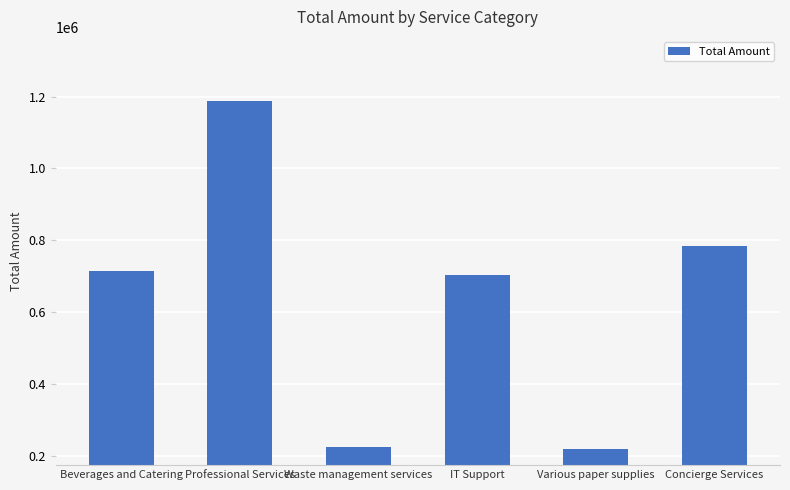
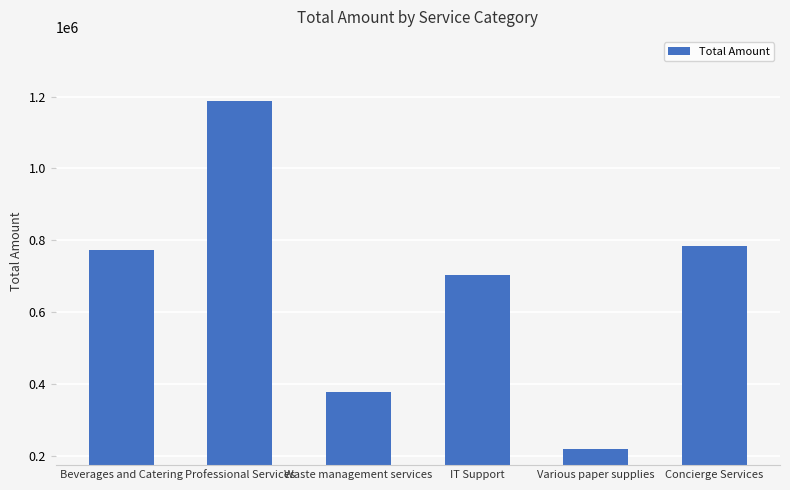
Beverages and Catering: 710000 -> 770000
Waste management services: 220000 -> 380000
